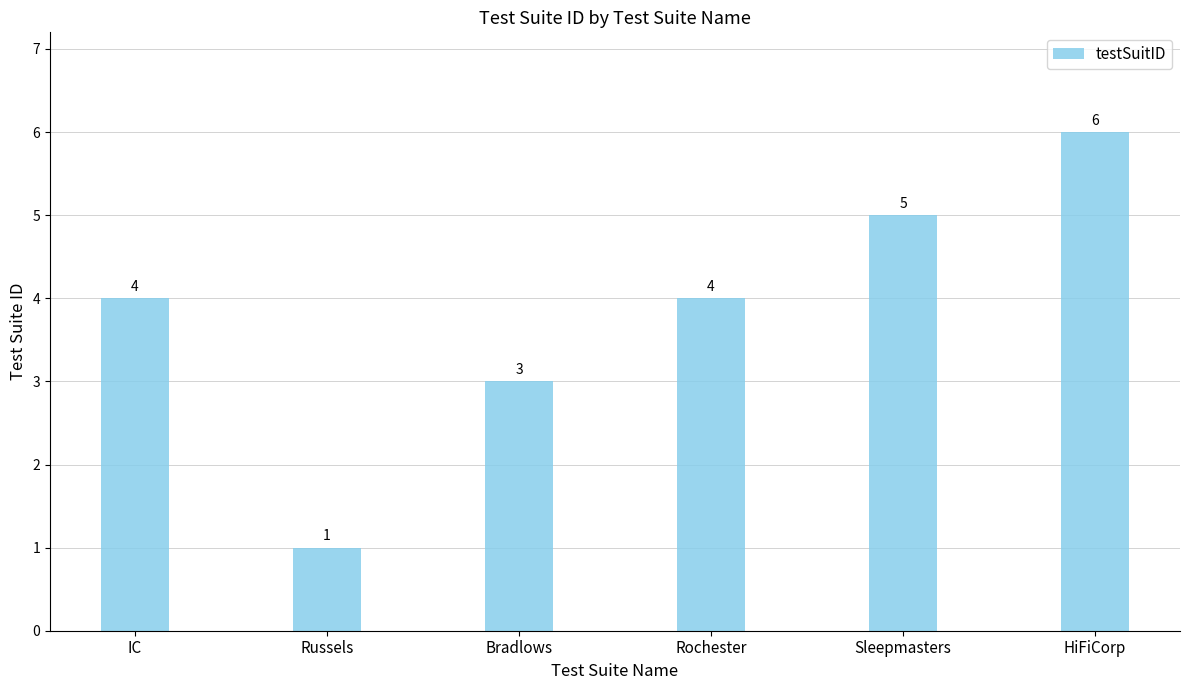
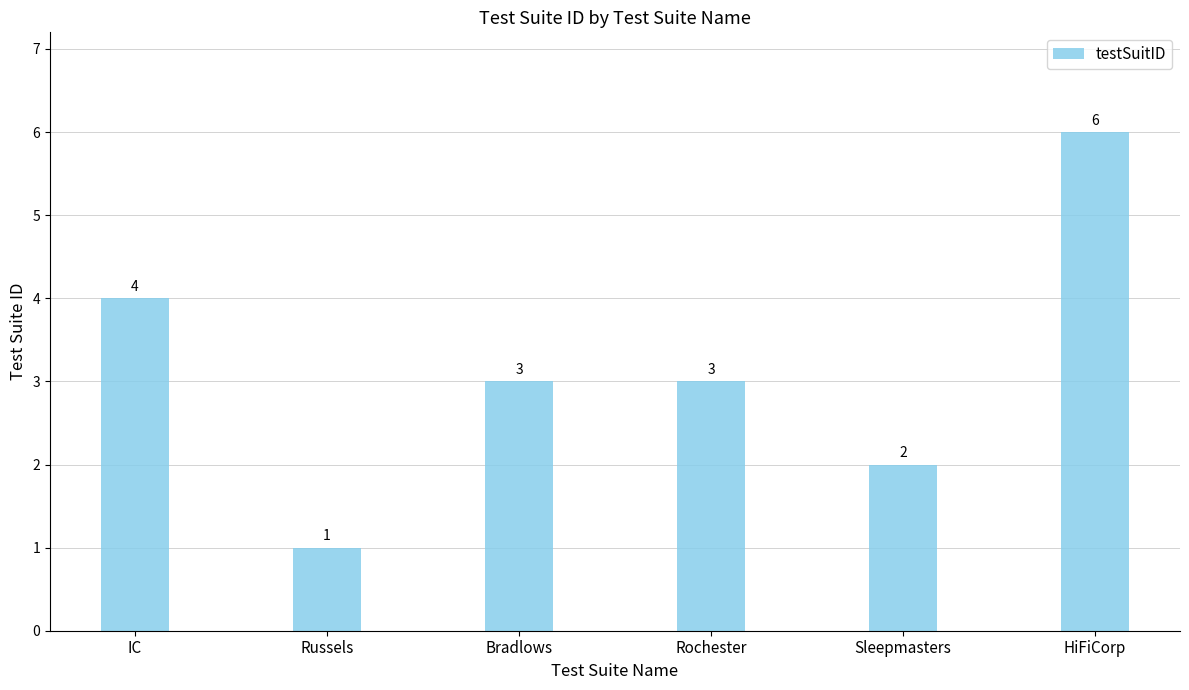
Rochester: 4 -> 3
Sleepmasters: 5 -> 2
